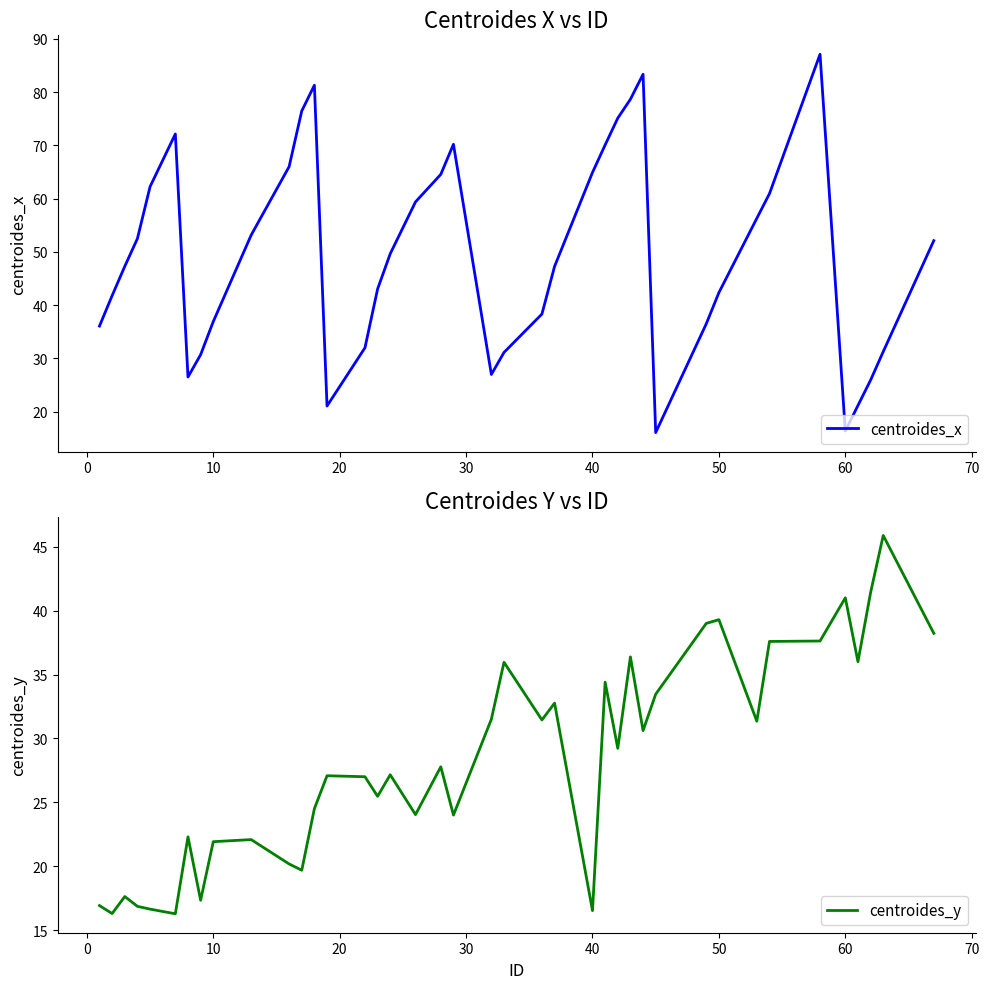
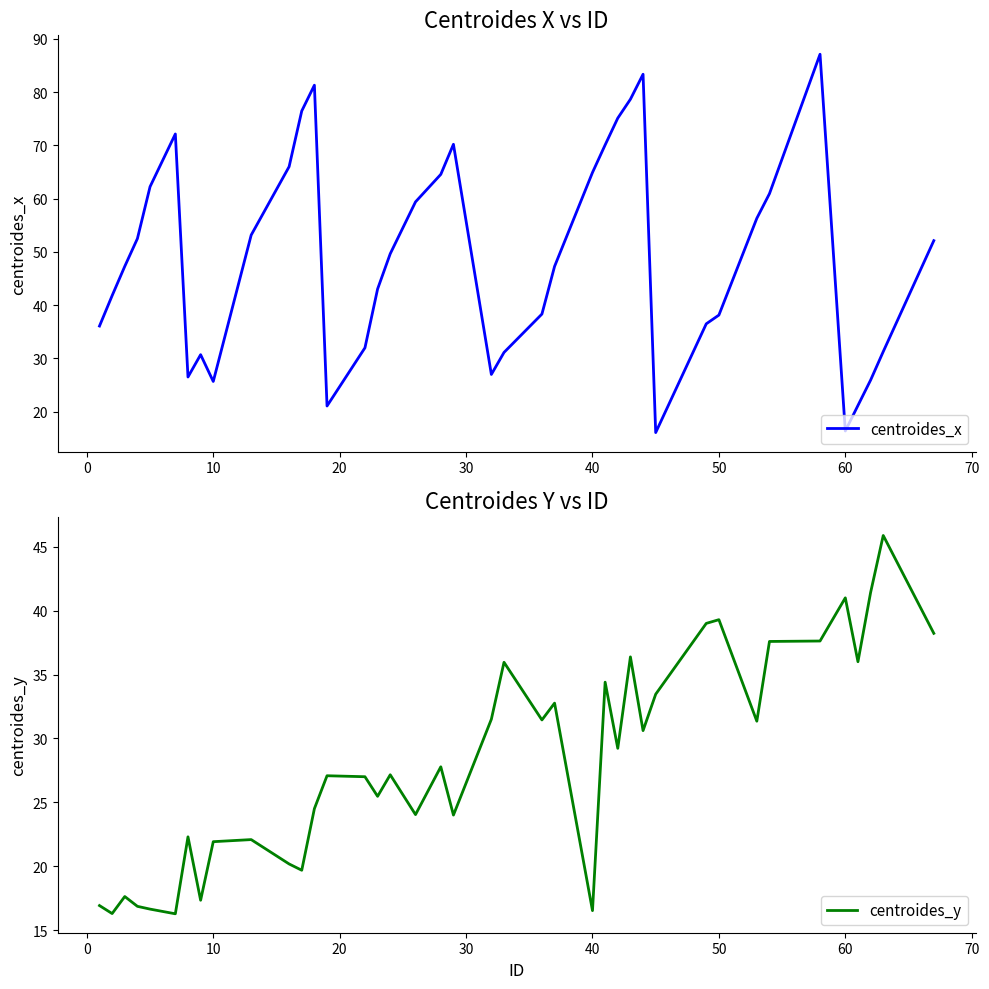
Centroides X vs ID, 10: 37 -> 26
Centroides X vs ID, 50: 42 -> 38
